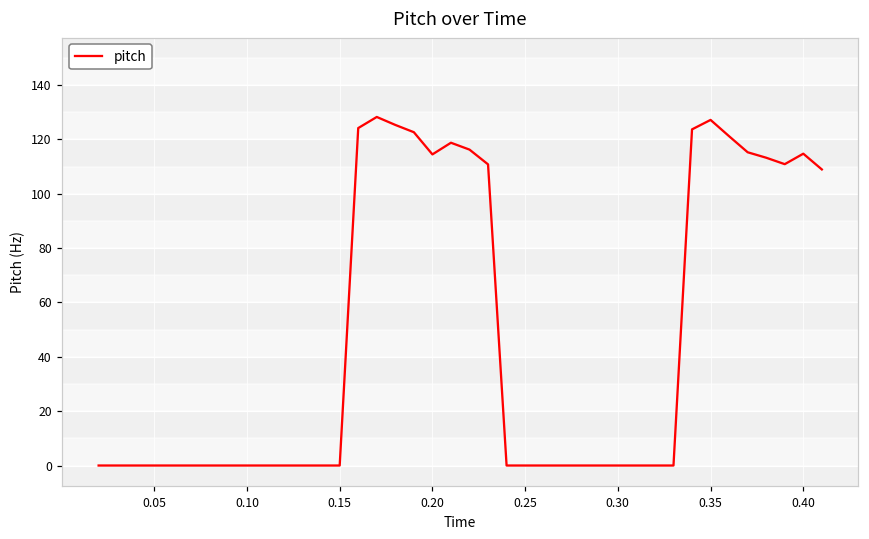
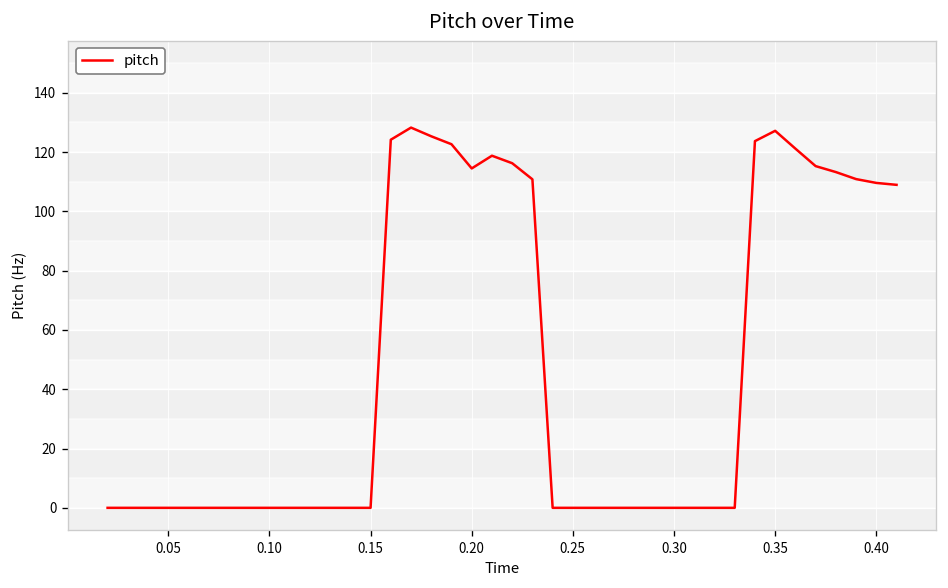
0.40: 115 -> 110
